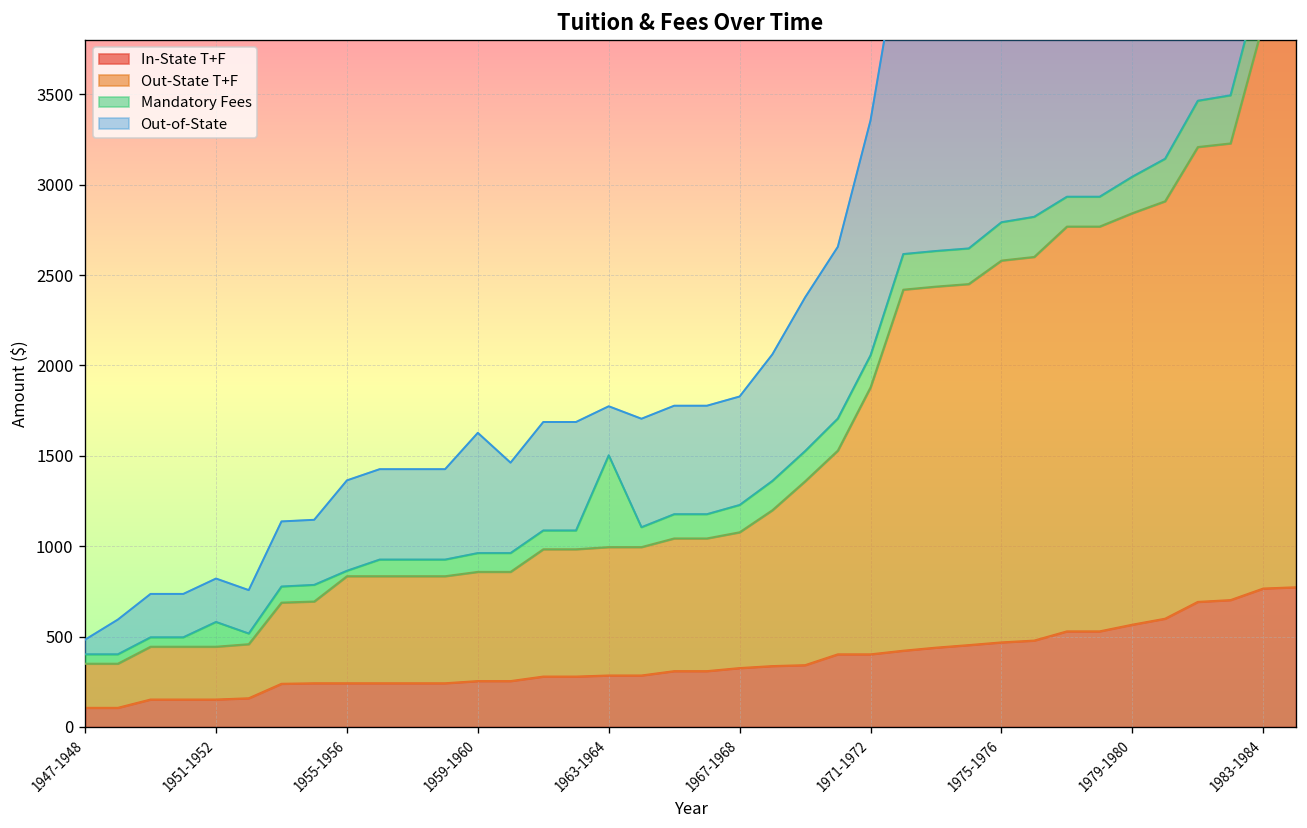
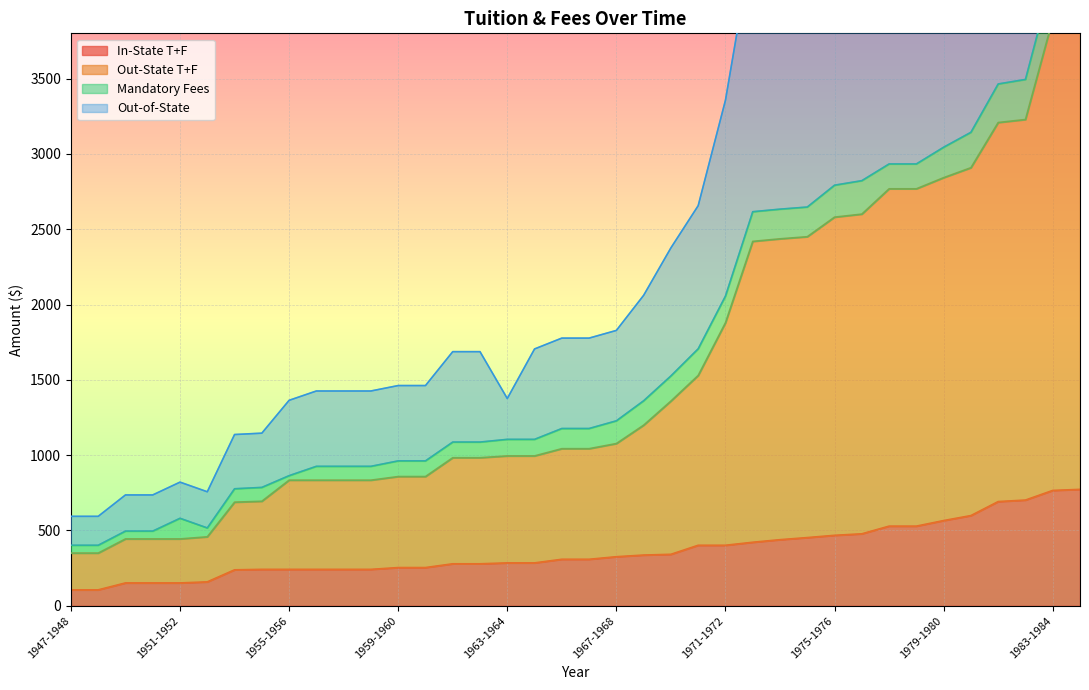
Out-of-State, 1947-1948: 80 -> 190
Out-of-State, 1959-1960: 670 -> 500
Mandatory Fees, 1963-1964: 510 -> 110
